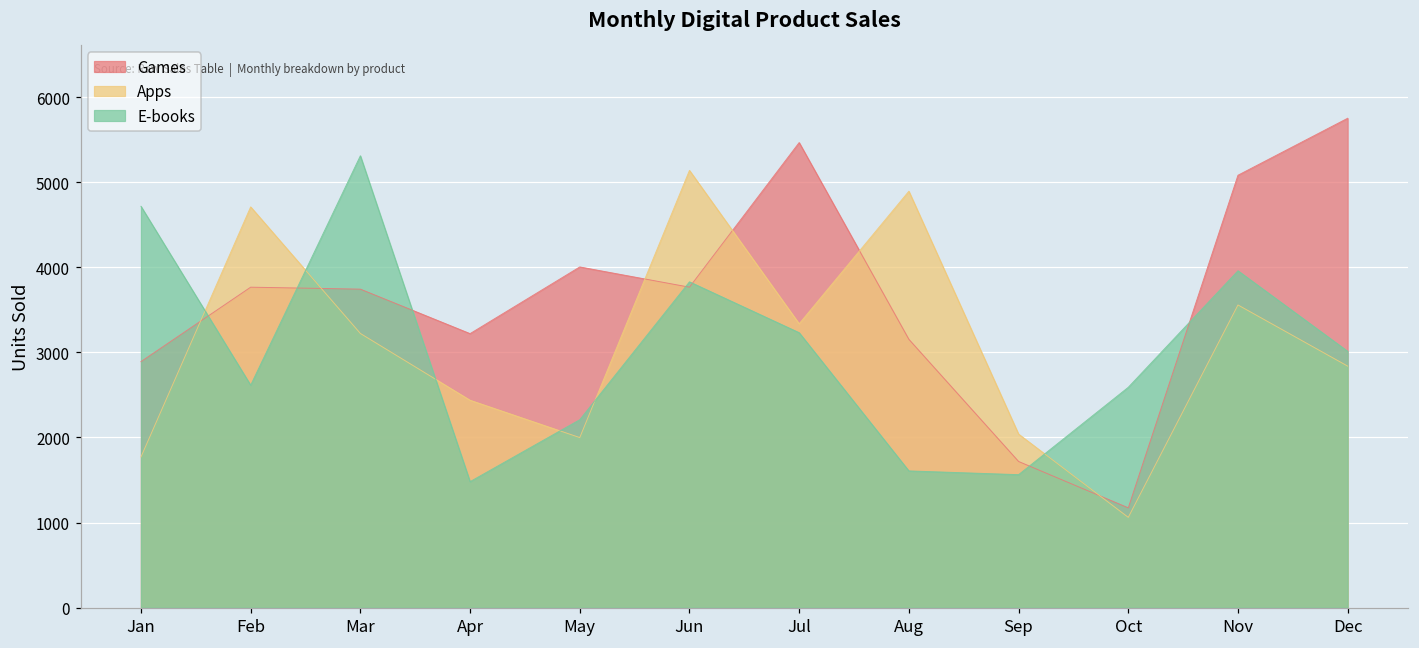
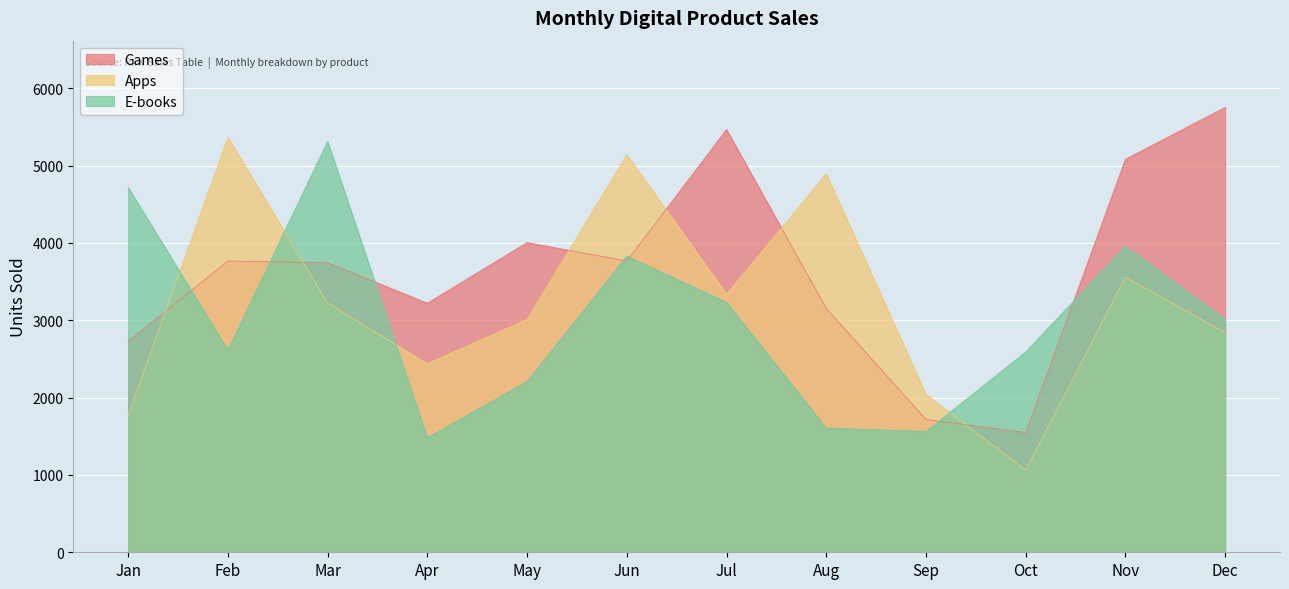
Games, Jan: 2900 -> 2700
Apps, Feb: 4700 -> 5400
Apps, May: 2000 -> 3000
Games, Oct: 1200 -> 1500
